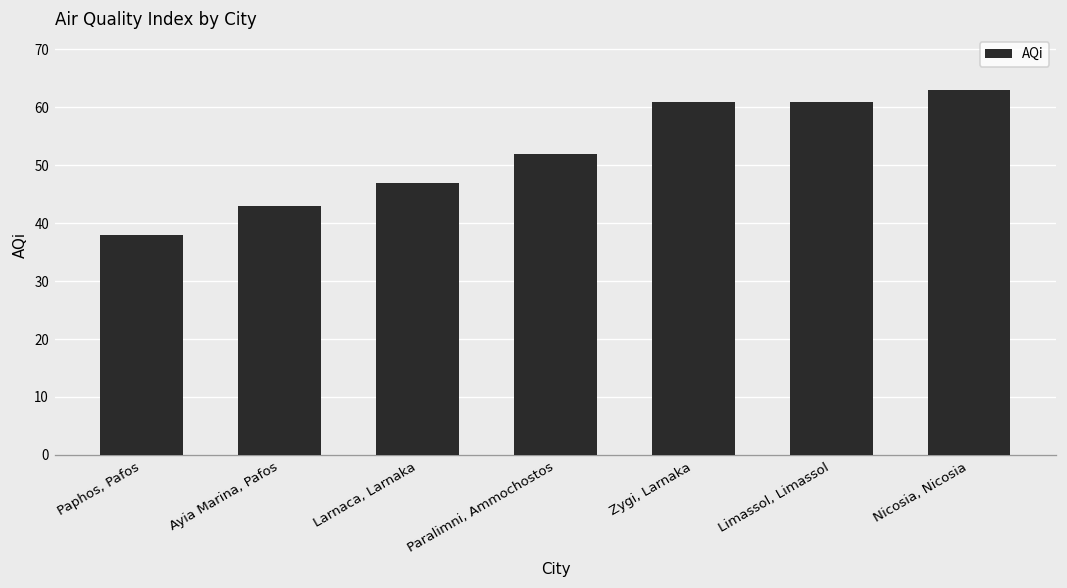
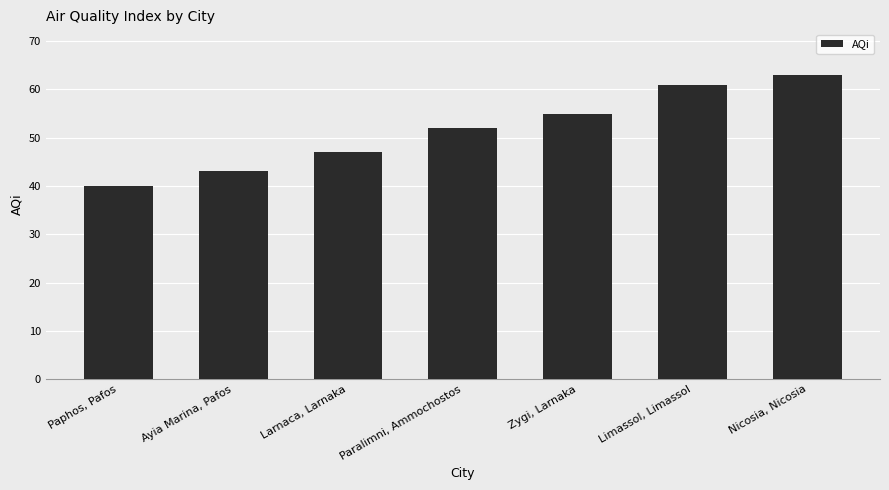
Paphos, Pafos: 38 -> 40
Zygi, Larnaka: 61 -> 55
